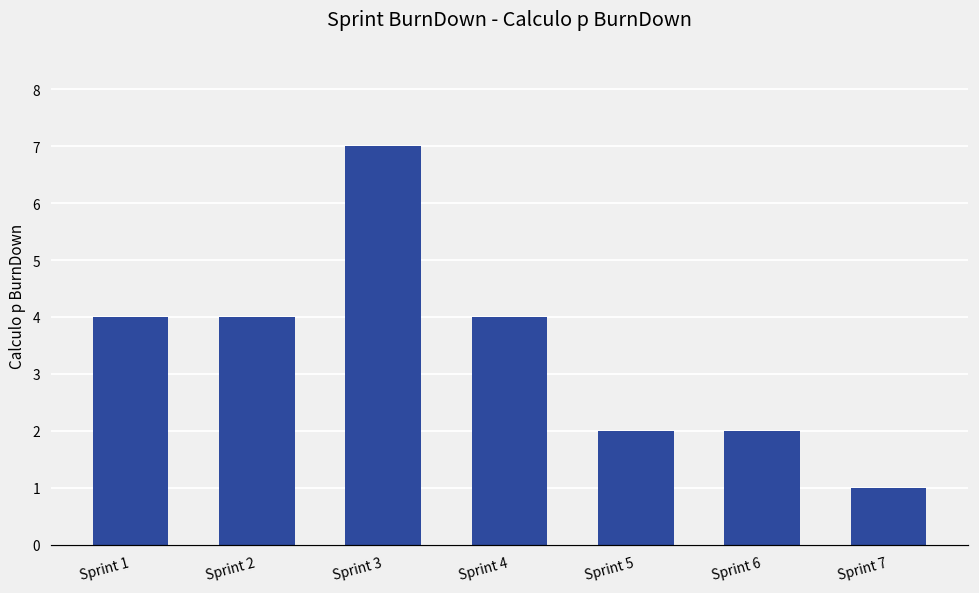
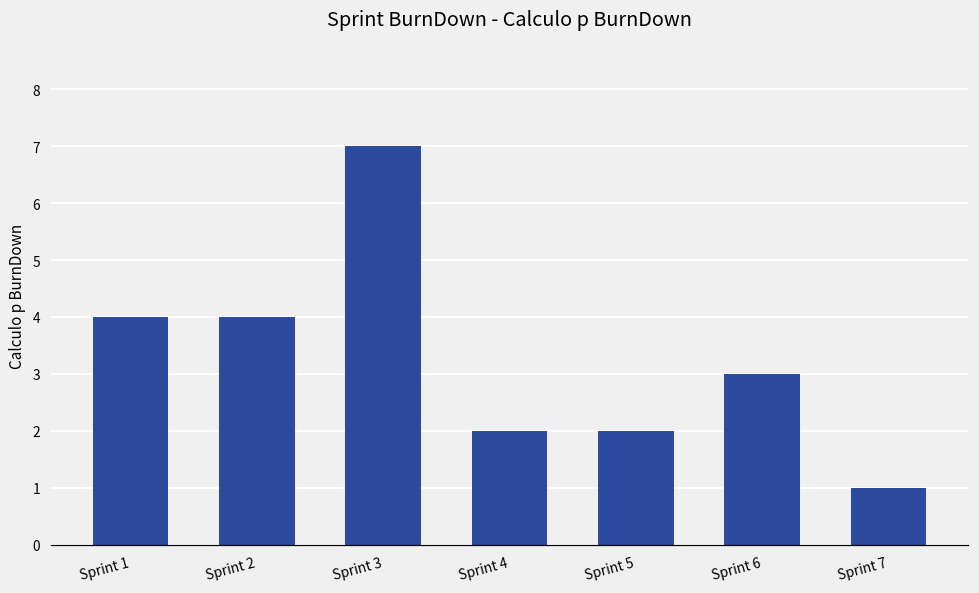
Sprint 4: 4.0 -> 2.0
Sprint 6: 2.0 -> 3.0
